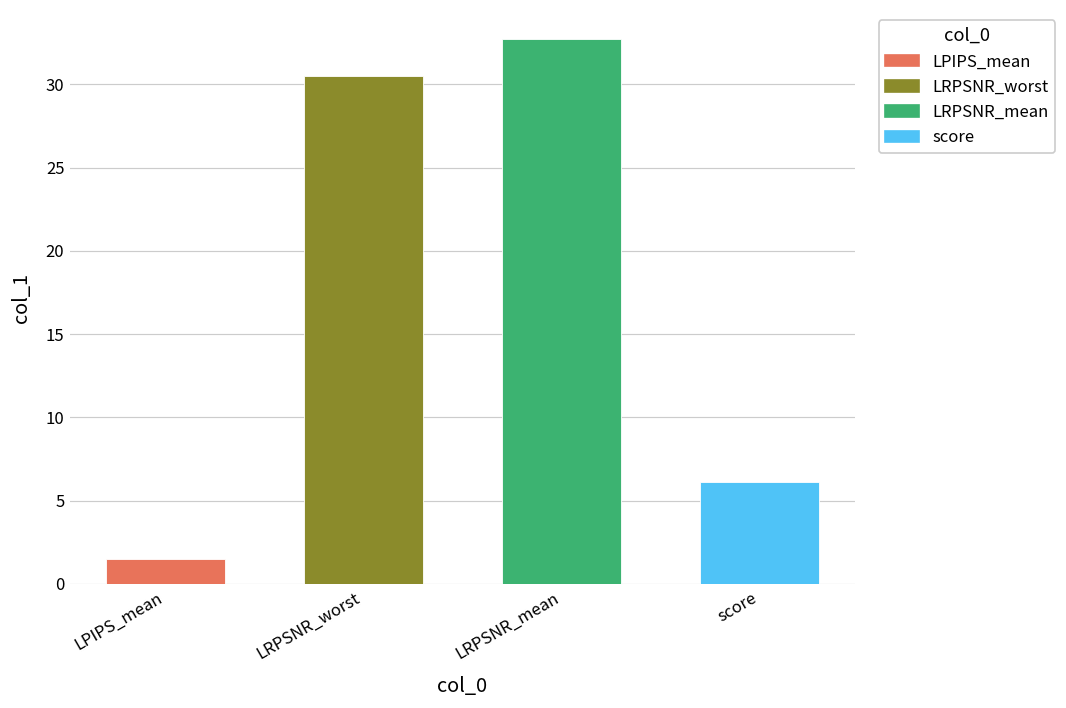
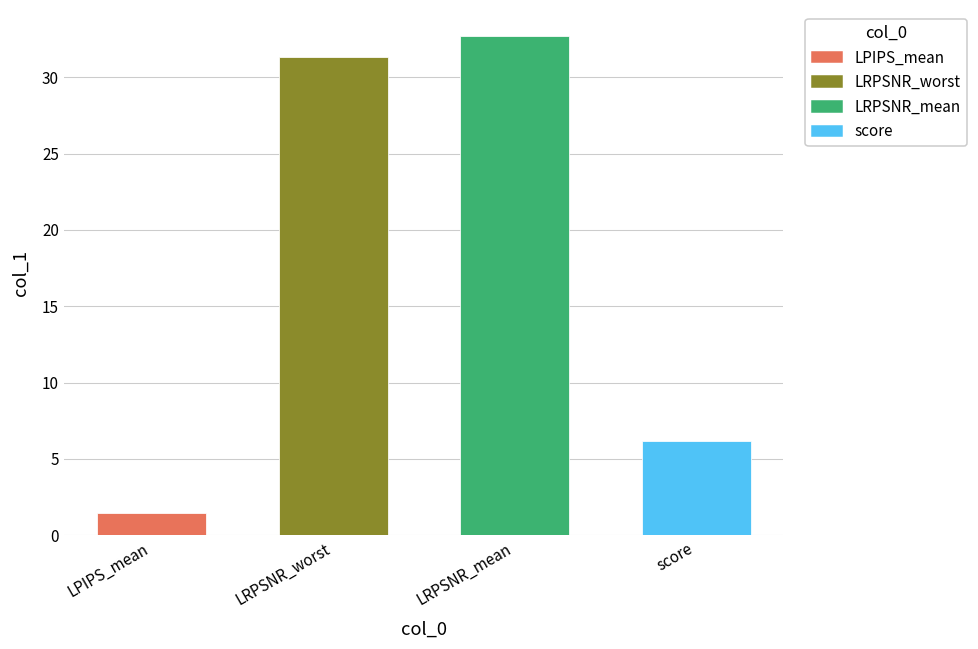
LRPSNR_worst: 30.5 -> 31.4
